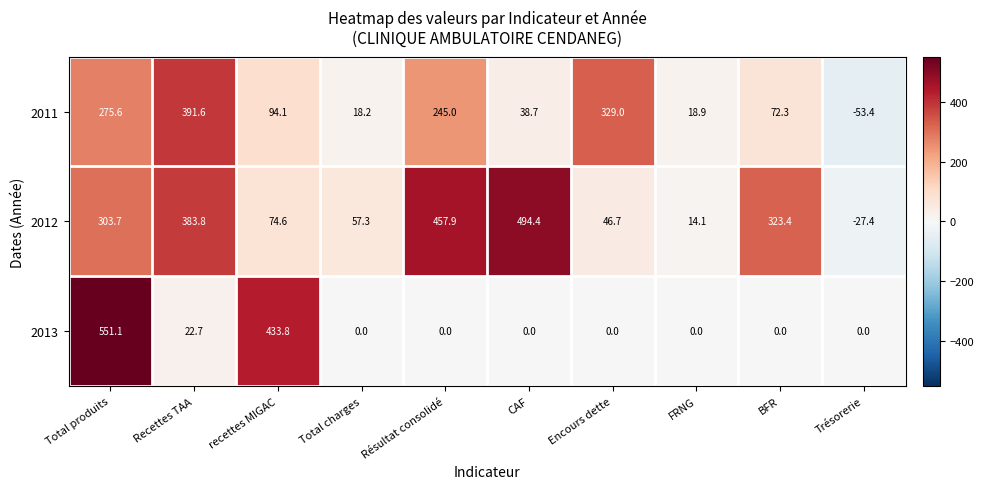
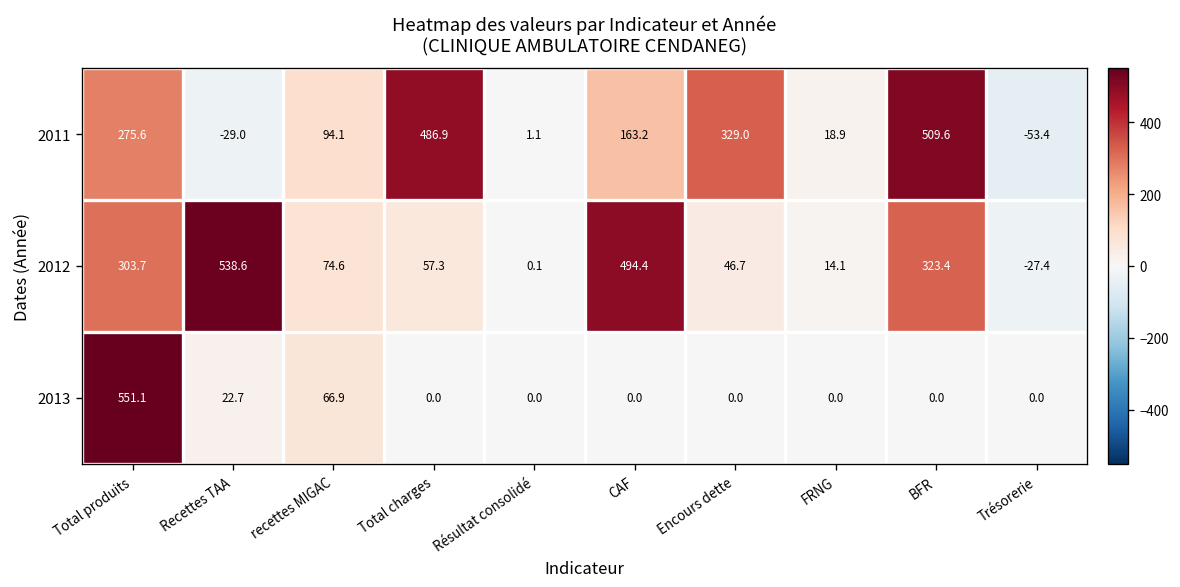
2011, Recettes TAA: 391.6 -> -29.0
2011, Total charges: 18.2 -> 486.9
2011, Résultat consolidé: 245.0 -> 1.1
2011, CAF: 38.7 -> 163.2
2011, BFR: 72.3 -> 509.6
2012, Recettes TAA: 383.8 -> 538.6
2012, Résultat consolidé: 457.9 -> 0.1
2013, recettes MIGAC: 433.8 -> 66.9
